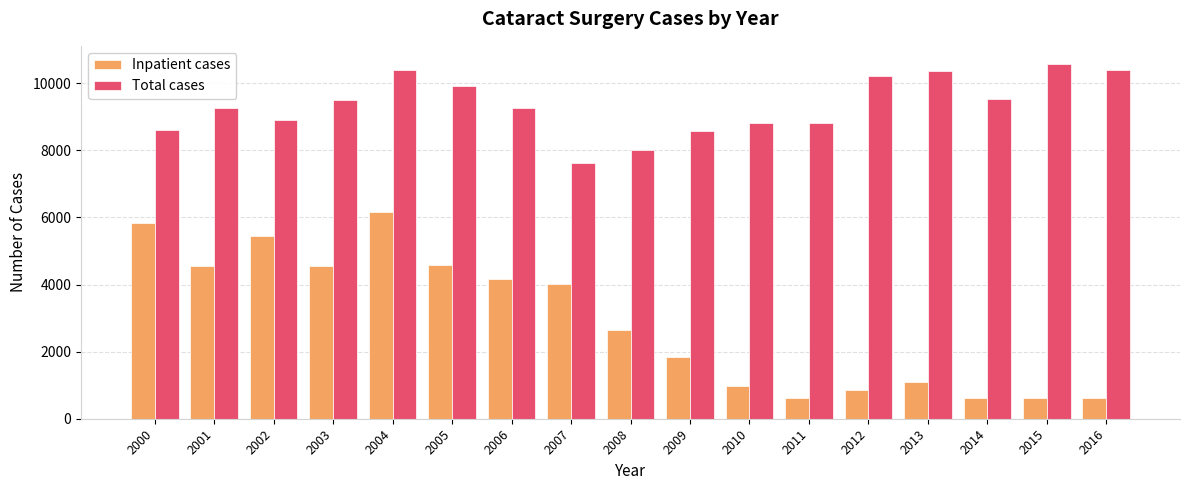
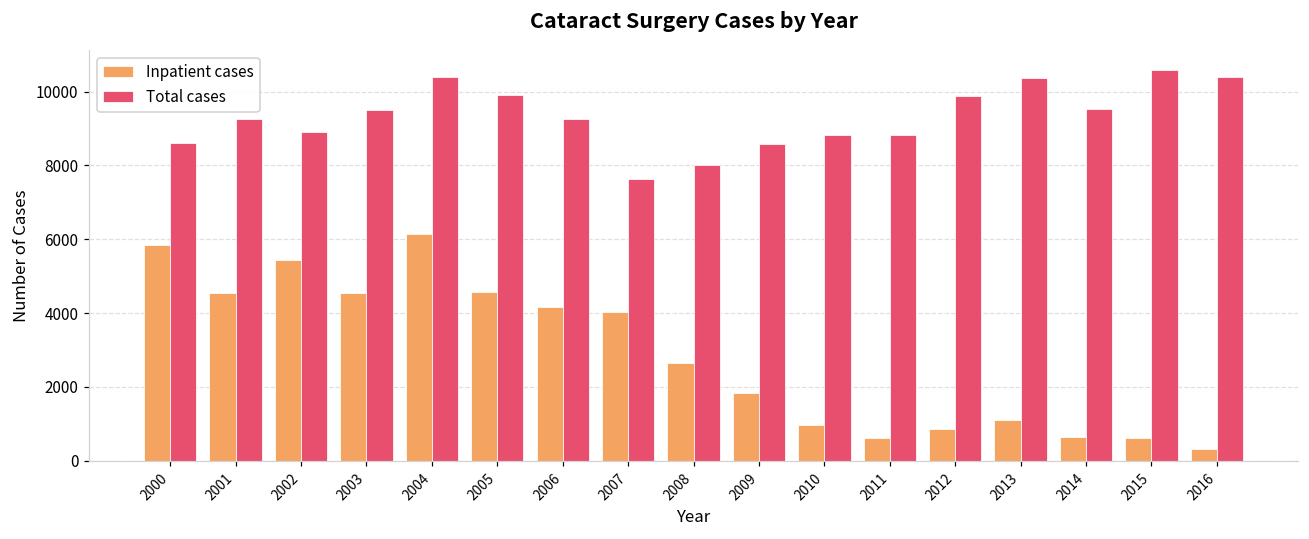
Total cases, 2012: 10200 -> 9900
Inpatient cases, 2016: 600 -> 300
